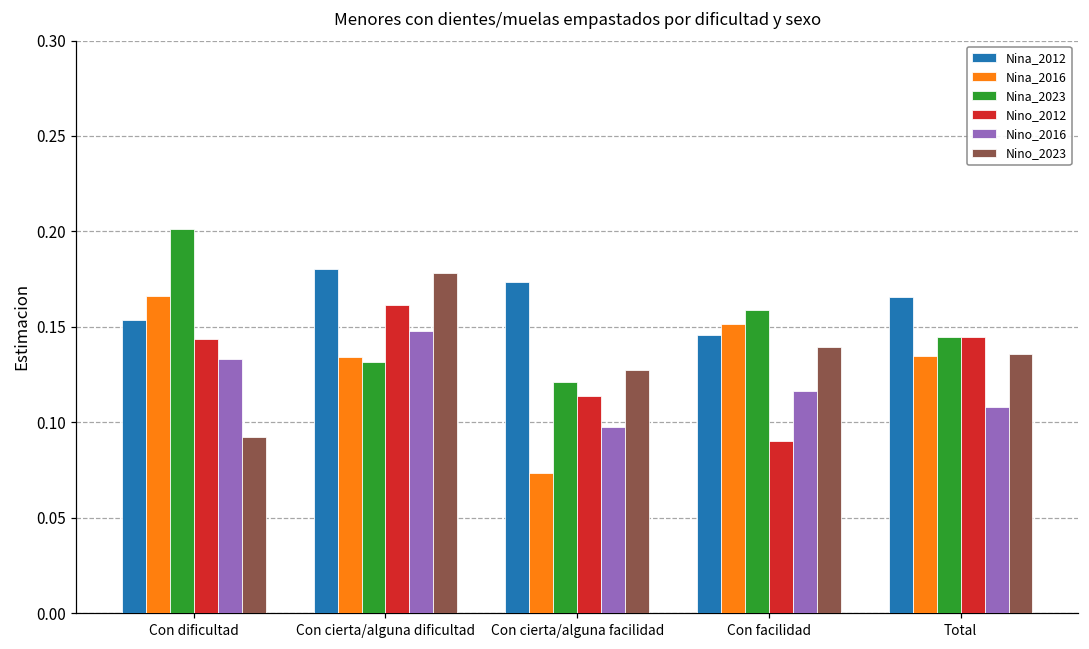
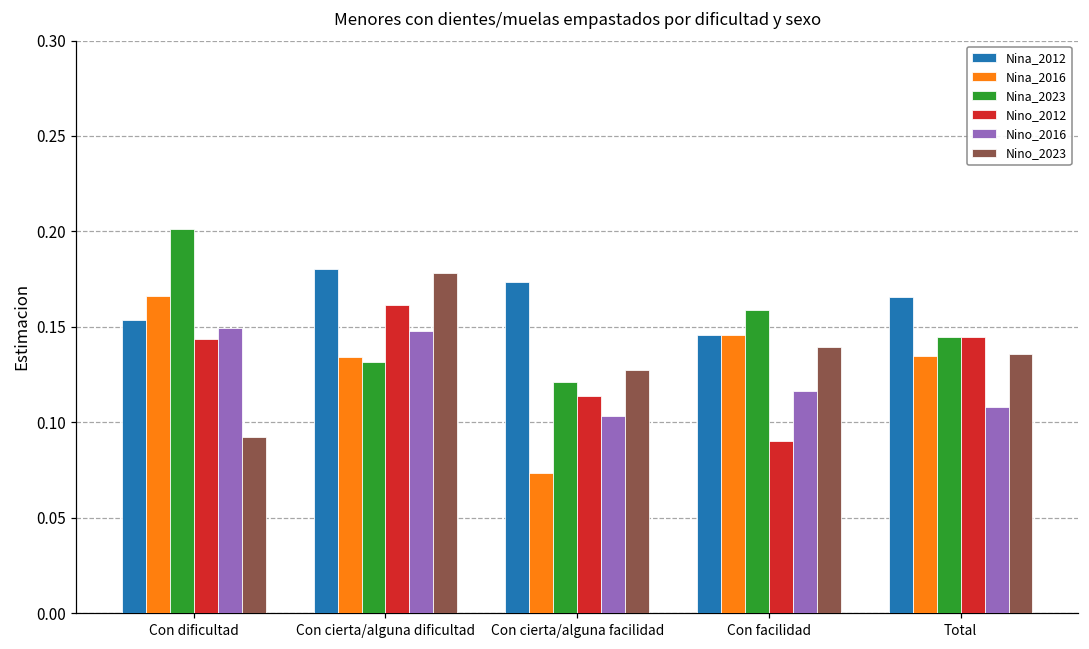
Nino_2016, Con dificultad: 0.133 -> 0.149
Nino_2016, Con cierta/alguna facilidad: 0.098 -> 0.103
Nina_2016, Con facilidad: 0.151 -> 0.145
